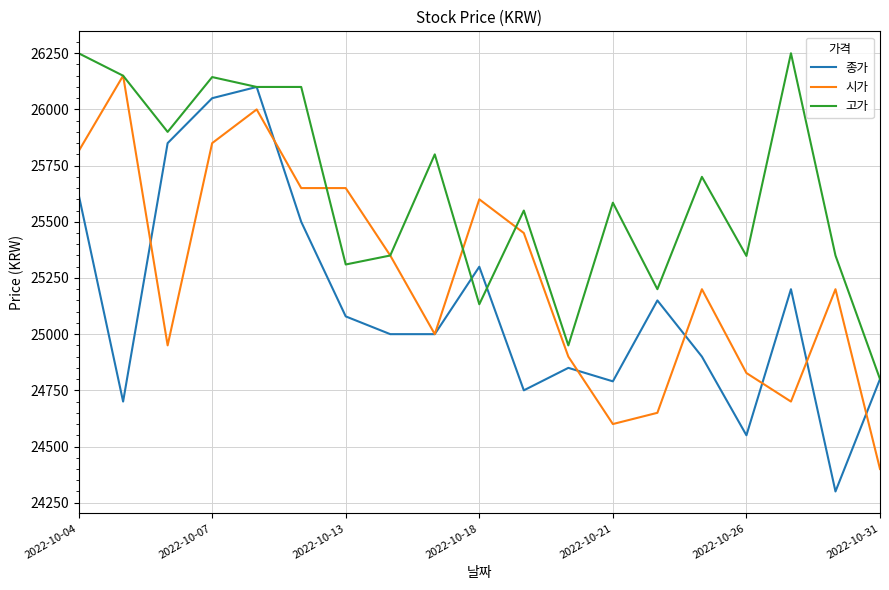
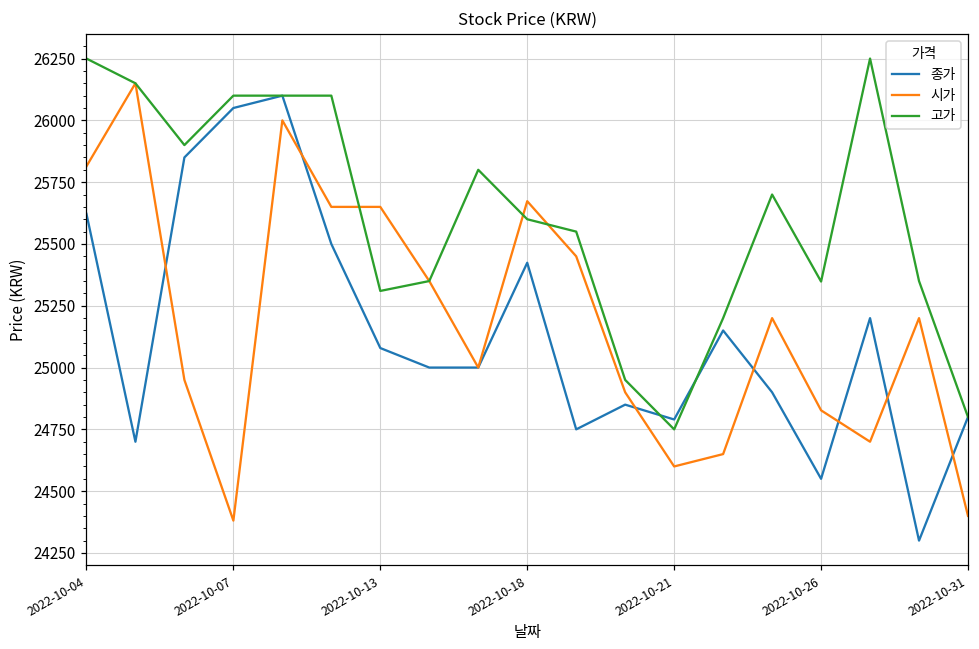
시가, 2022-10-07: 25850 -> 24380
고가, 2022-10-07: 26140 -> 26100
종가, 2022-10-18: 25300 -> 25420
시가, 2022-10-18: 25600 -> 25670
고가, 2022-10-18: 25130 -> 25600
고가, 2022-10-21: 25590 -> 24750
